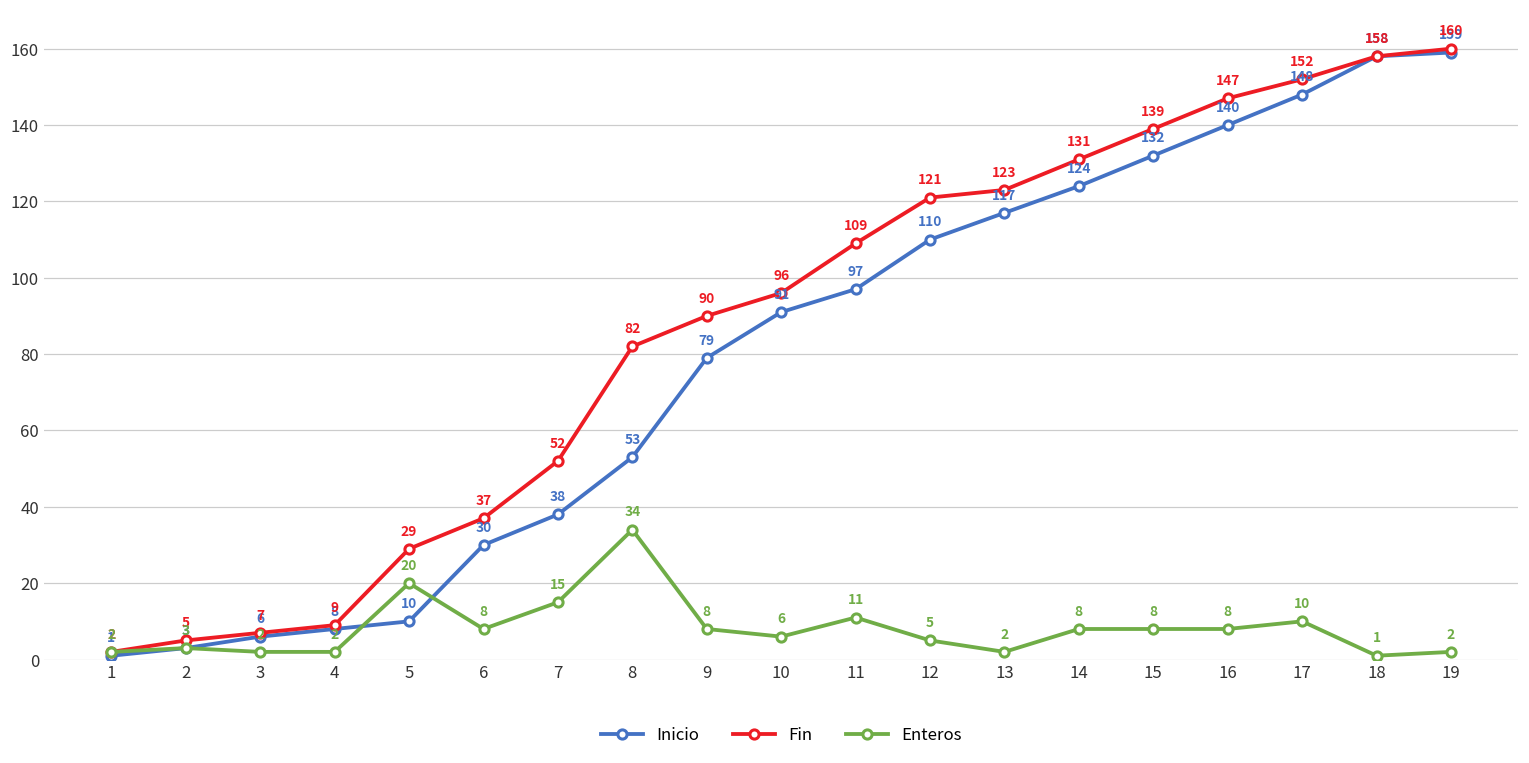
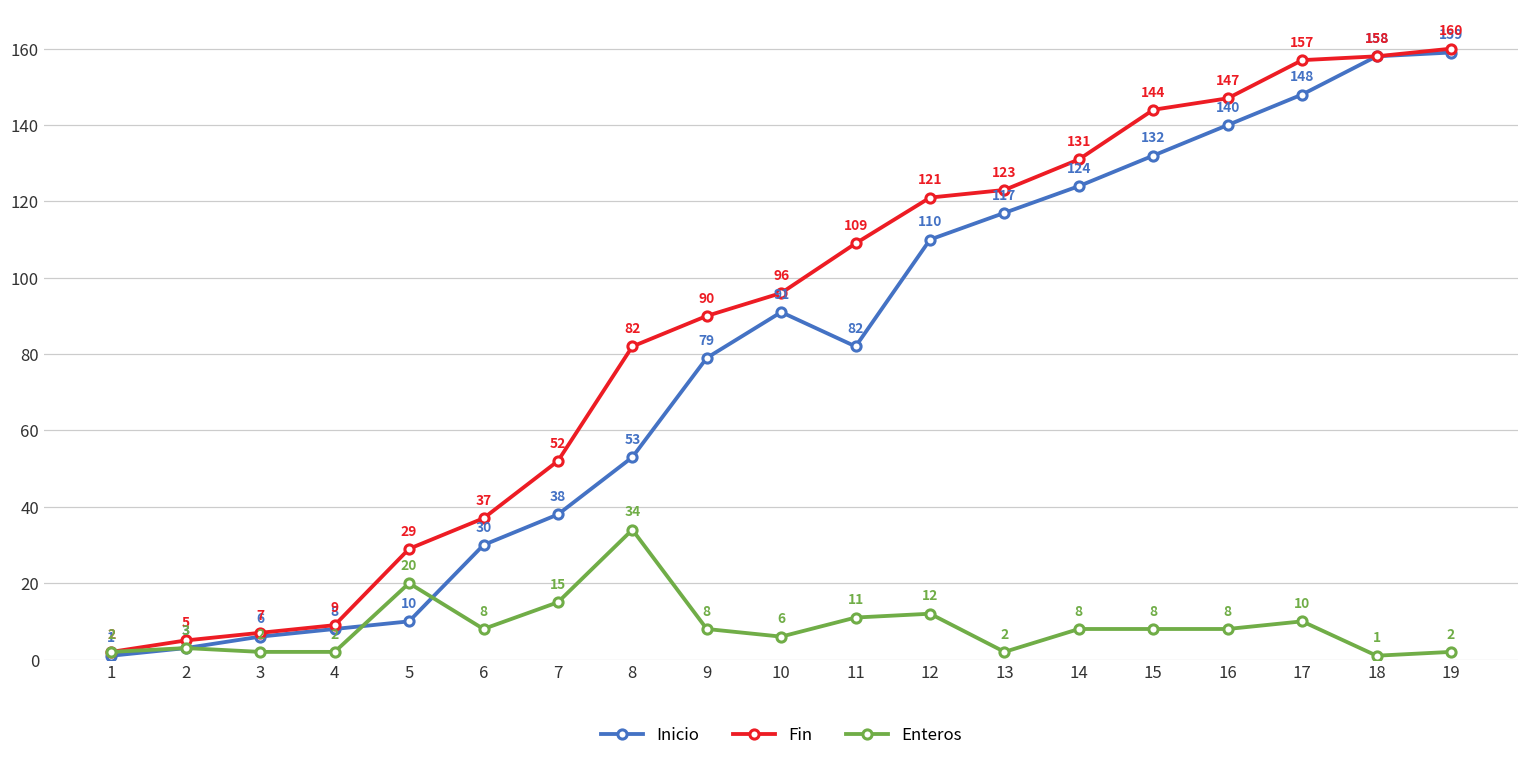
Inicio, 11: 97 -> 82
Enteros, 12: 5 -> 12
Fin, 15: 139 -> 144
Fin, 17: 152 -> 157
